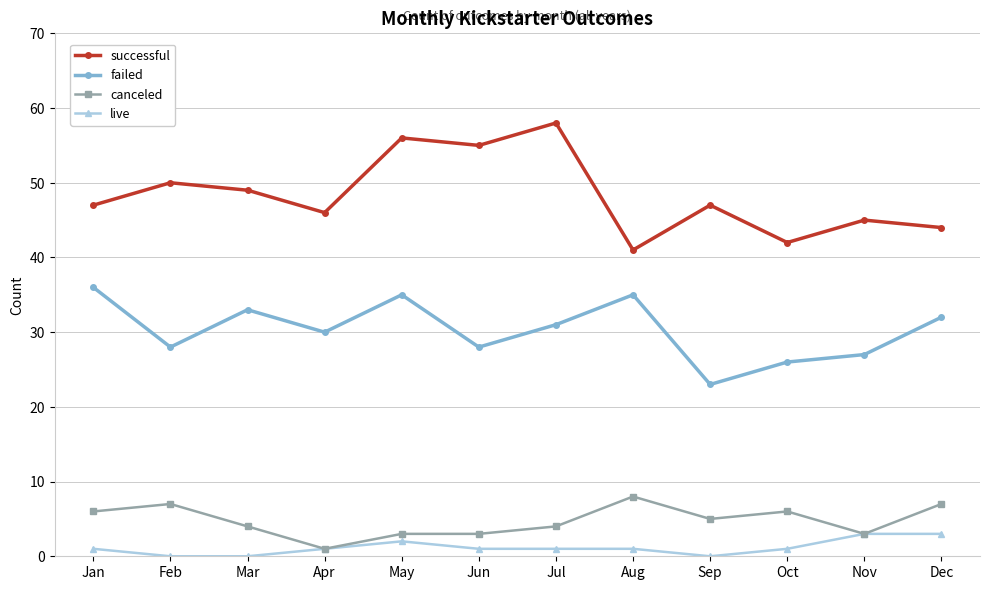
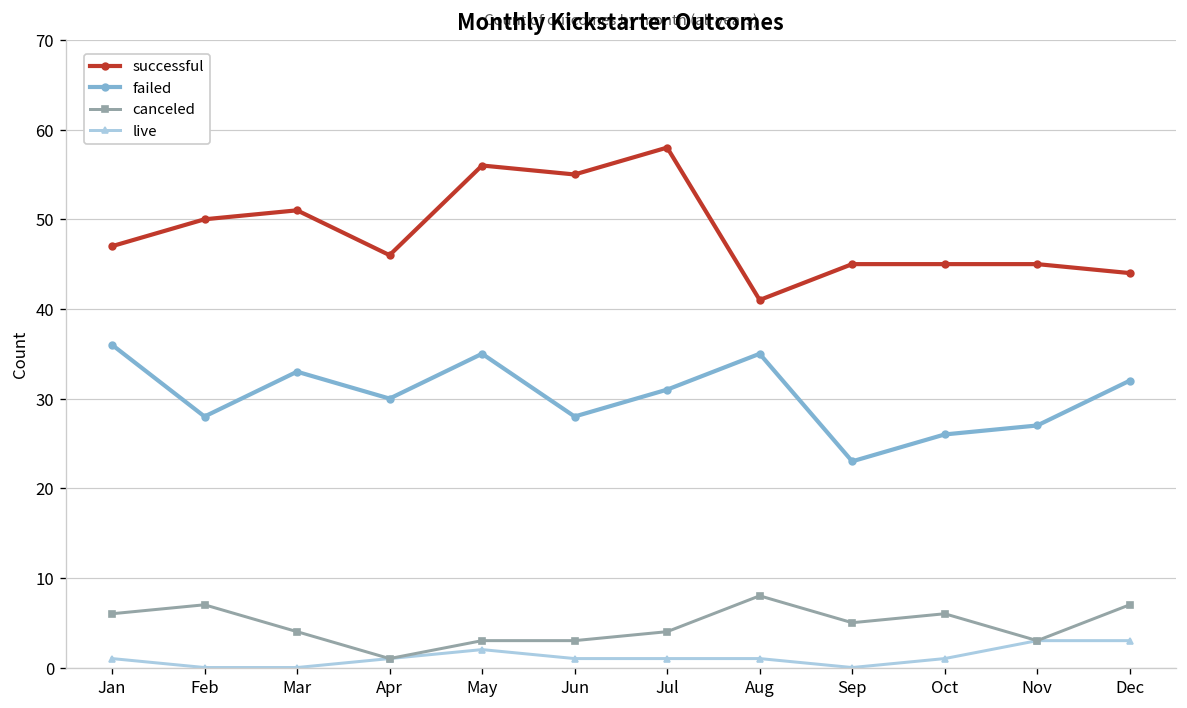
successful, Mar: 49 -> 51
successful, Sep: 47 -> 45
successful, Oct: 42 -> 45
